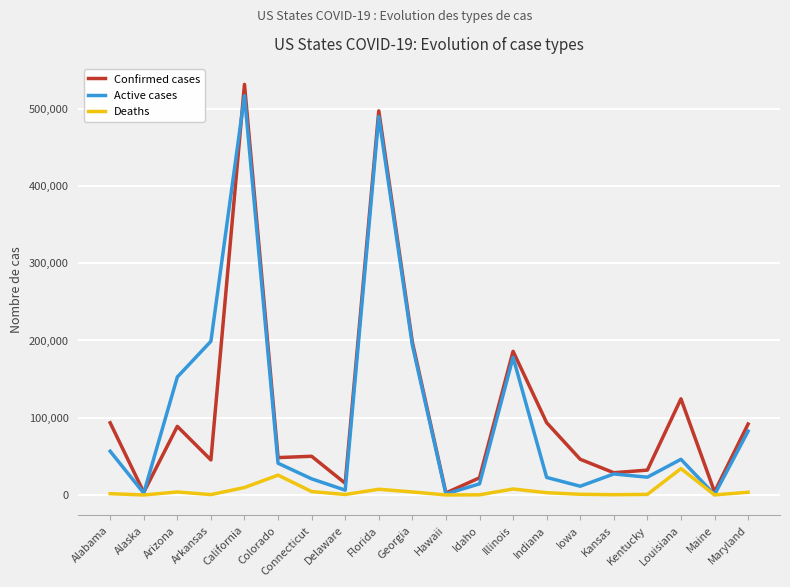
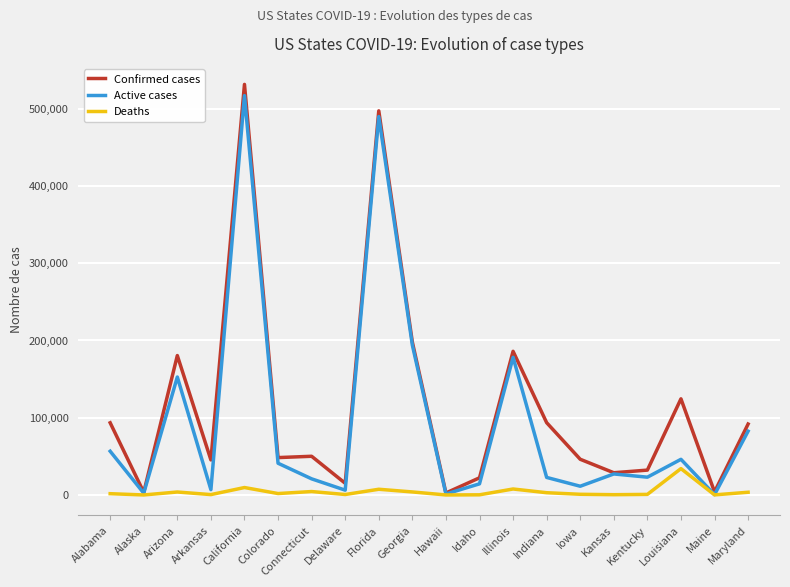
Confirmed cases, Arizona: 90,000 -> 180,000
Active cases, Arkansas: 200,000 -> 10,000
Deaths, Colorado: 30,000 -> 0
